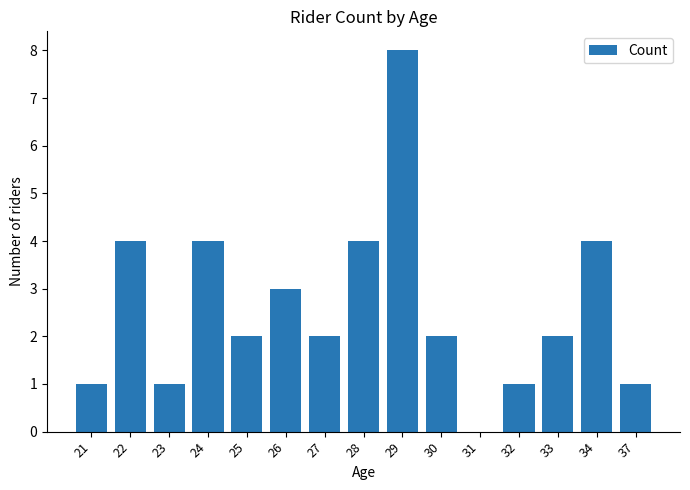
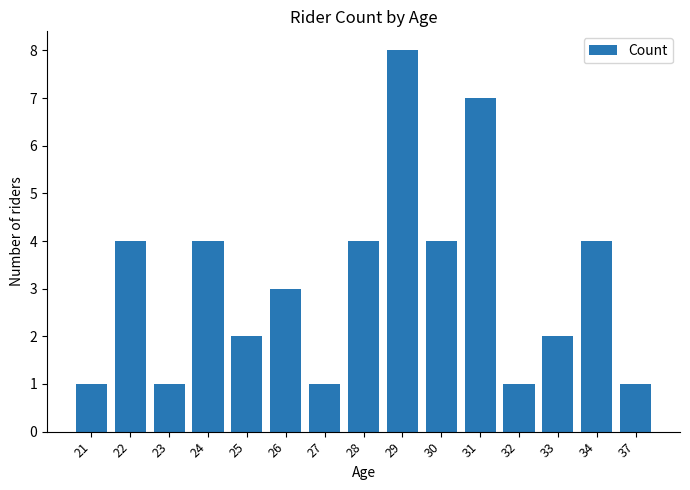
27: 2 -> 1
30: 2 -> 4
31: 0 -> 7
